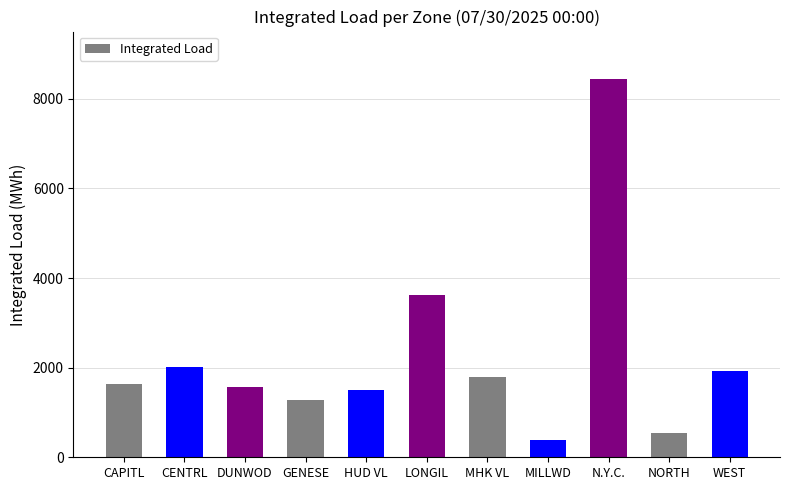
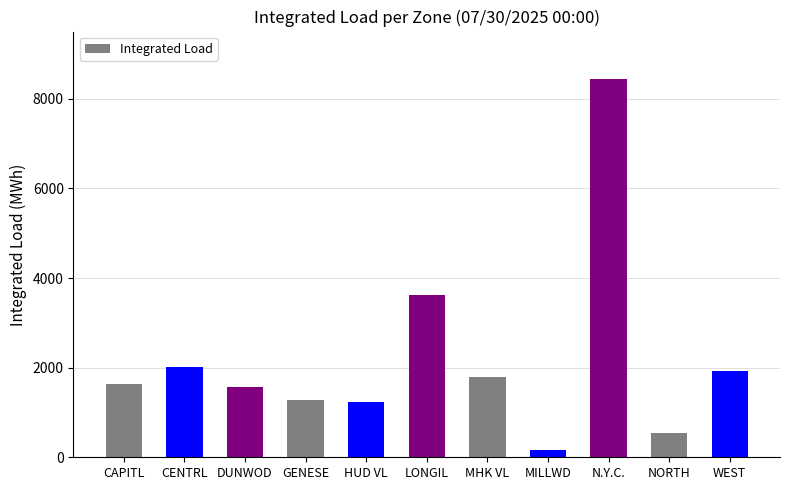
HUD VL: 1500 -> 1200
MILLWD: 400 -> 200
